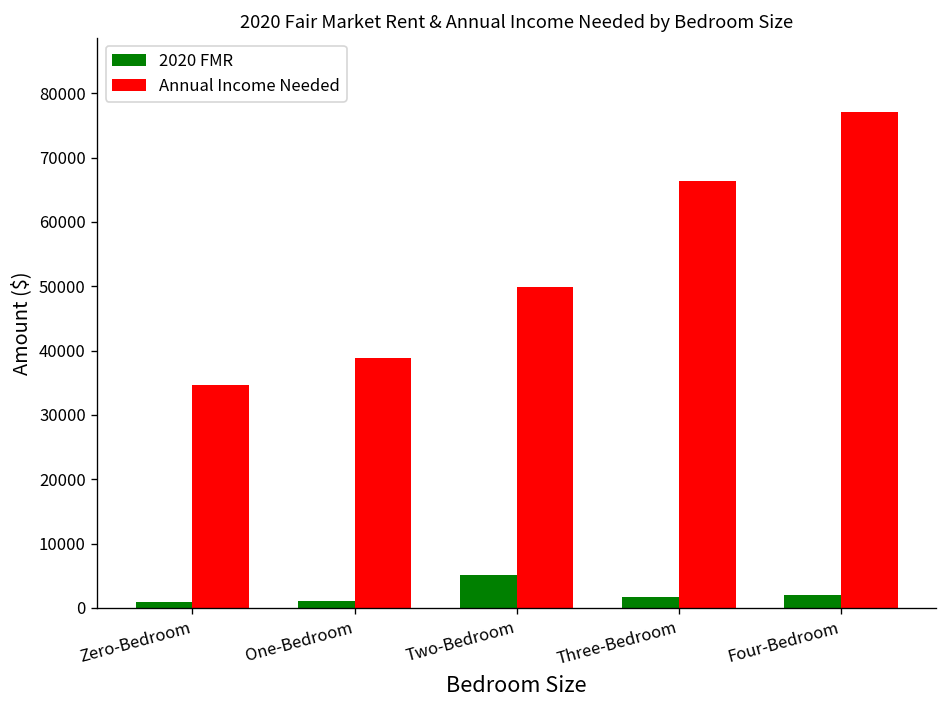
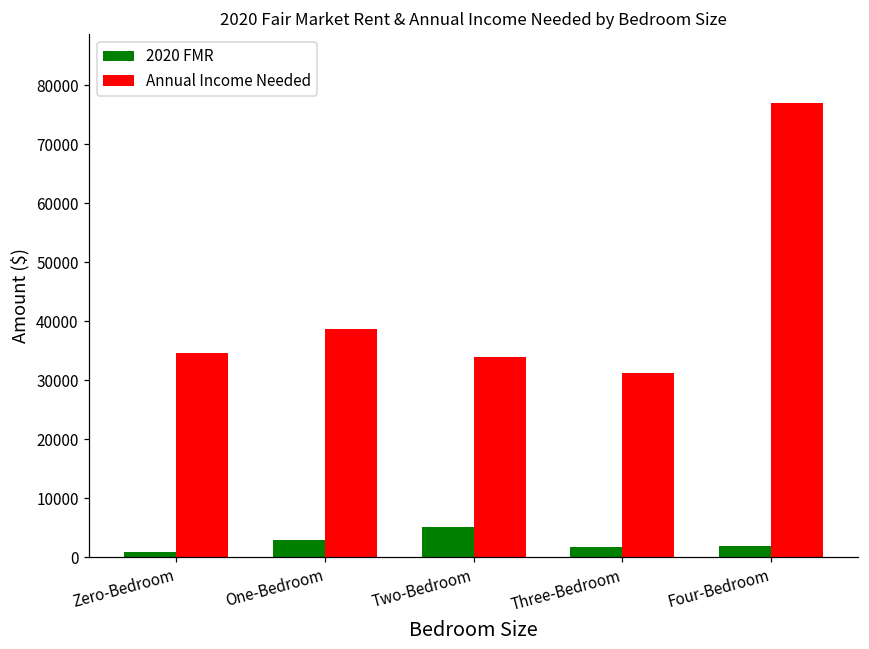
2020 FMR, One-Bedroom: 1000 -> 3000
Annual Income Needed, Two-Bedroom: 50000 -> 34000
Annual Income Needed, Three-Bedroom: 66000 -> 31000
